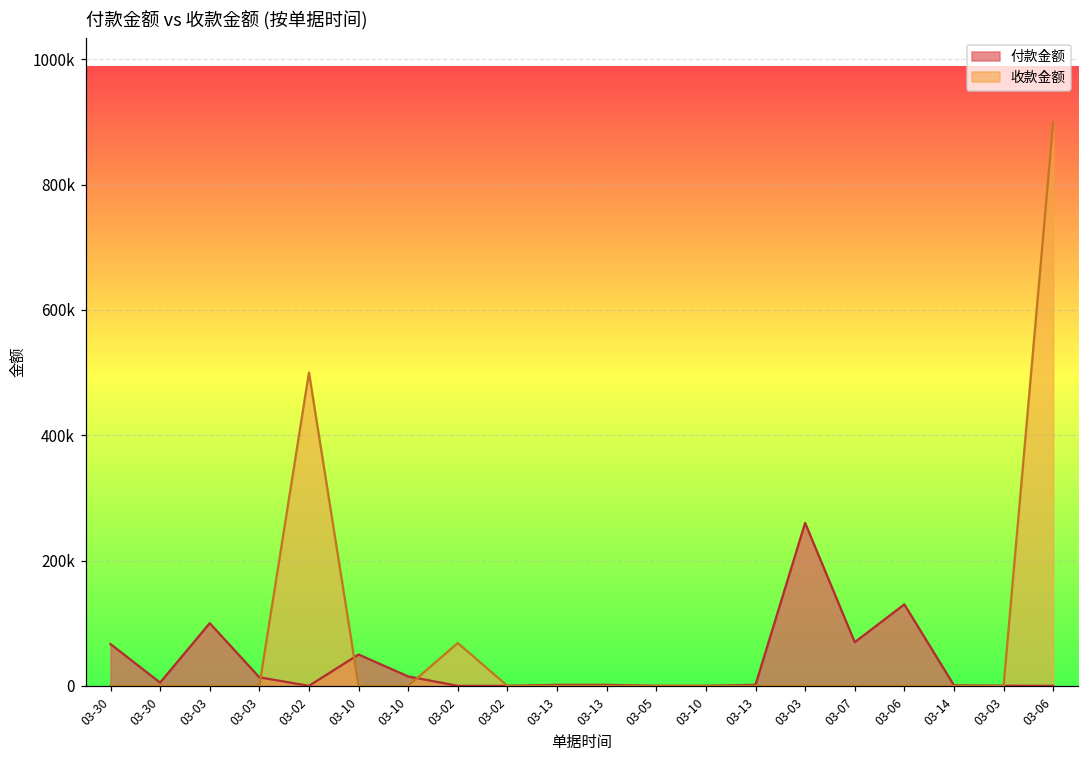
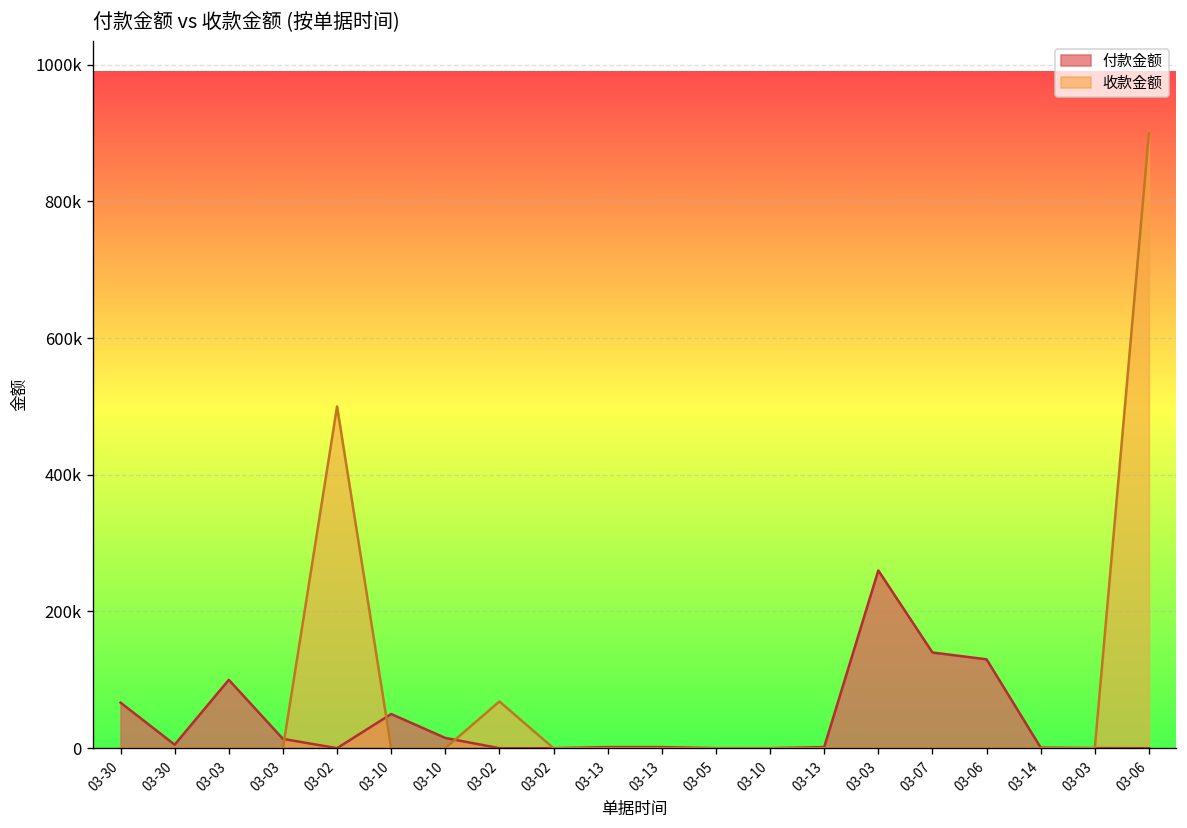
付款金额, 03-07: 70000 -> 140000
